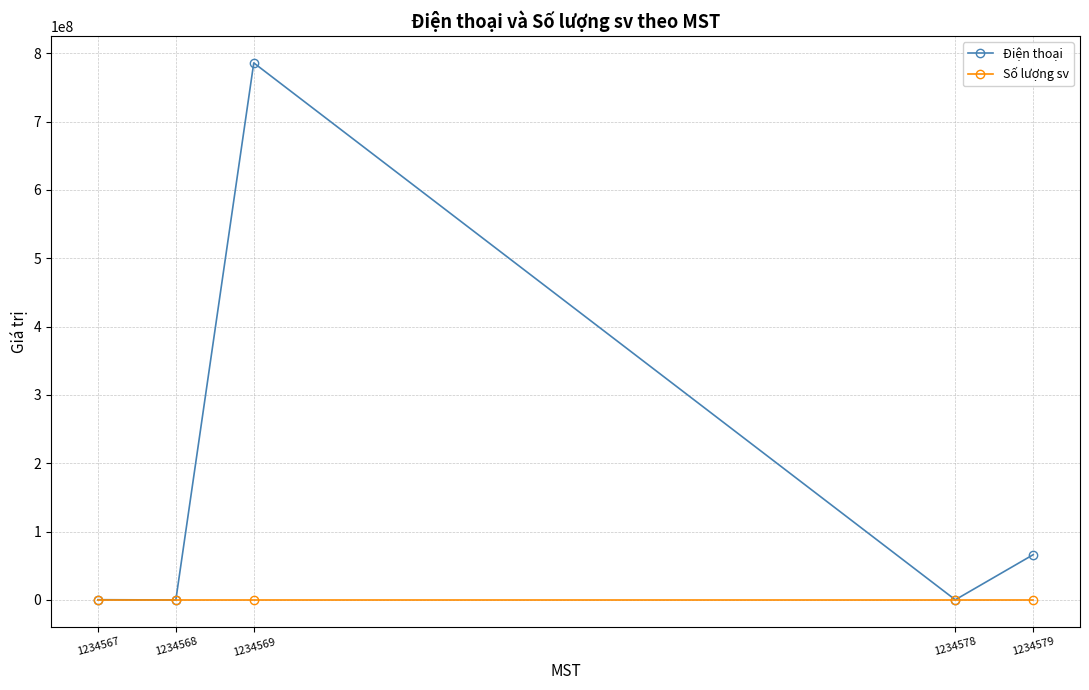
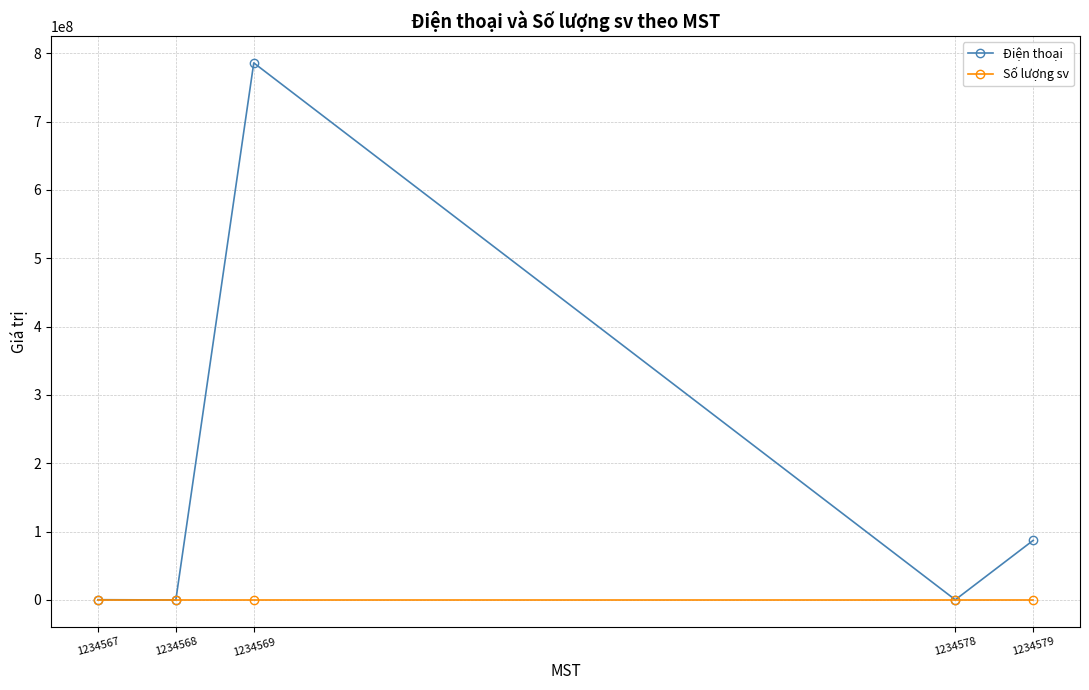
Điện thoại, 1234579: 70000000 -> 90000000
